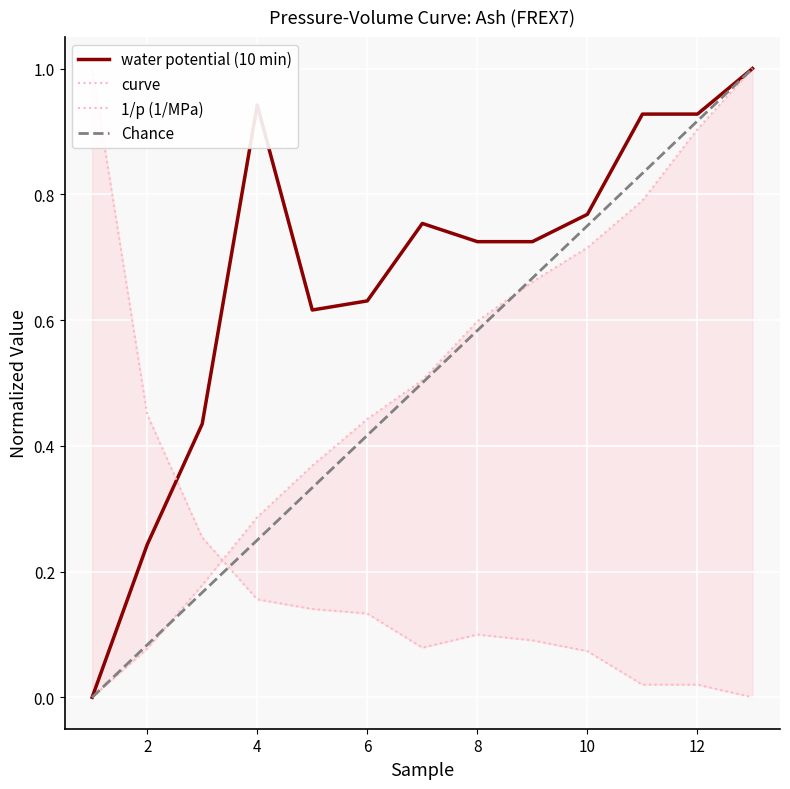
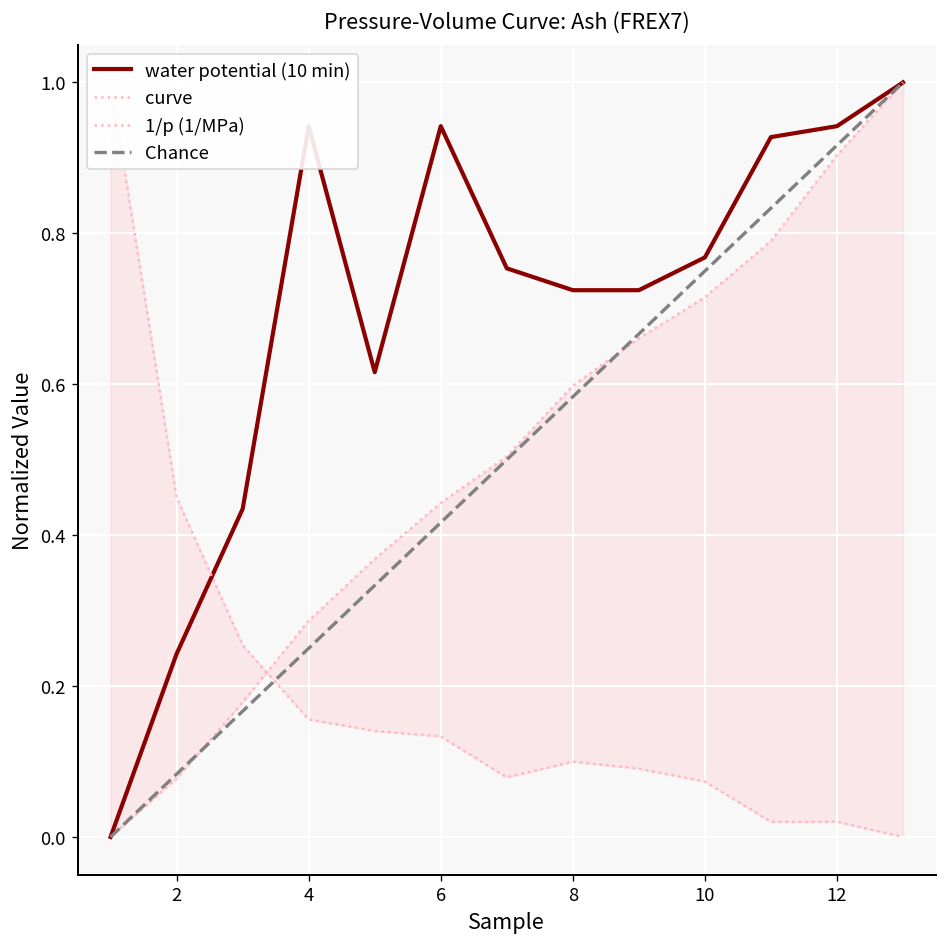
water potential (10 min), 6: 0.63 -> 0.94
water potential (10 min), 12: 0.93 -> 0.94
